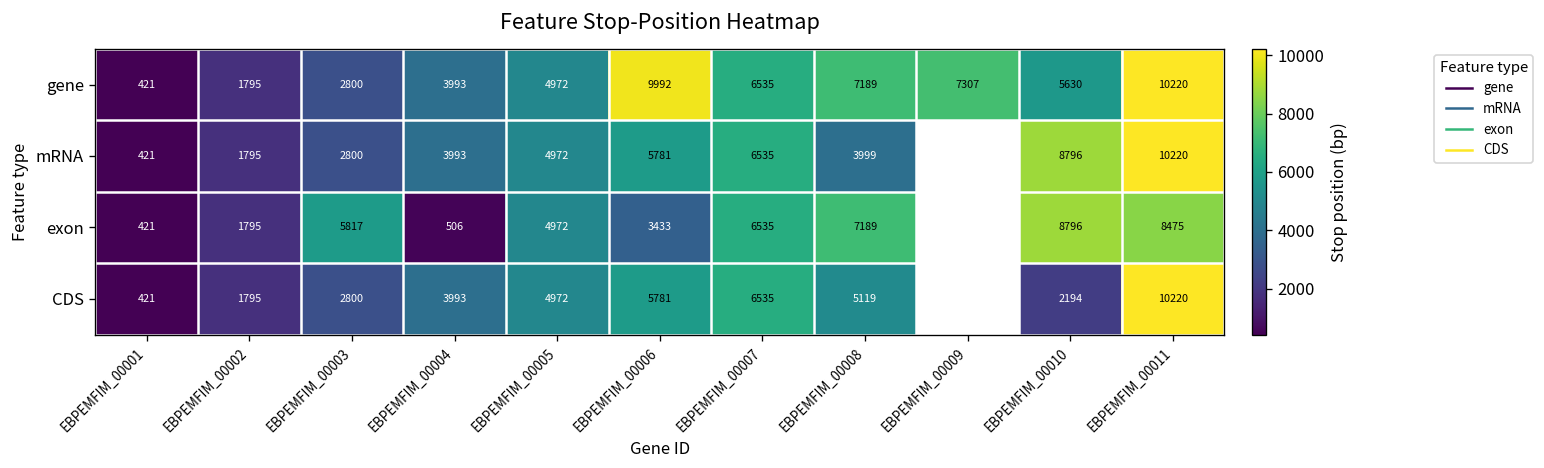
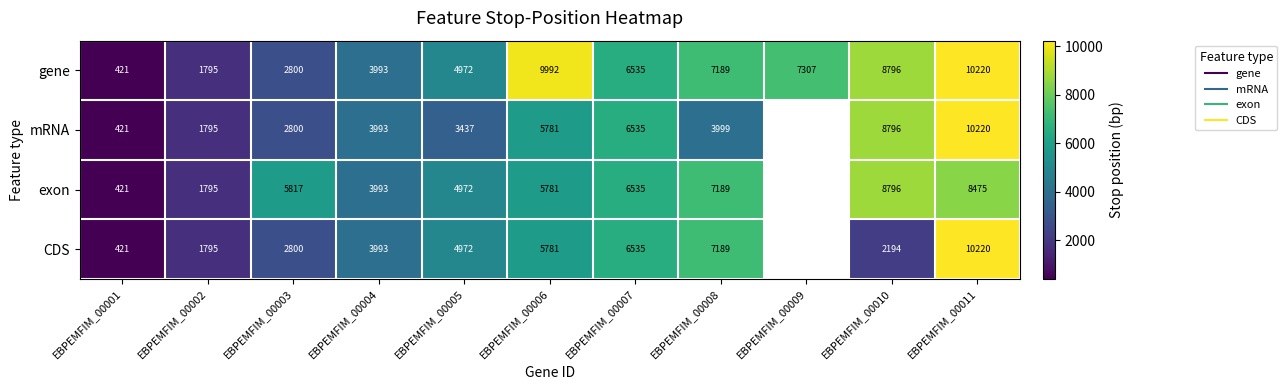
gene, EBPEMFIM_00010: 5630 -> 8796
mRNA, EBPEMFIM_00005: 4972 -> 3437
exon, EBPEMFIM_00004: 506 -> 3993
exon, EBPEMFIM_00006: 3433 -> 5781
CDS, EBPEMFIM_00008: 5119 -> 7189
